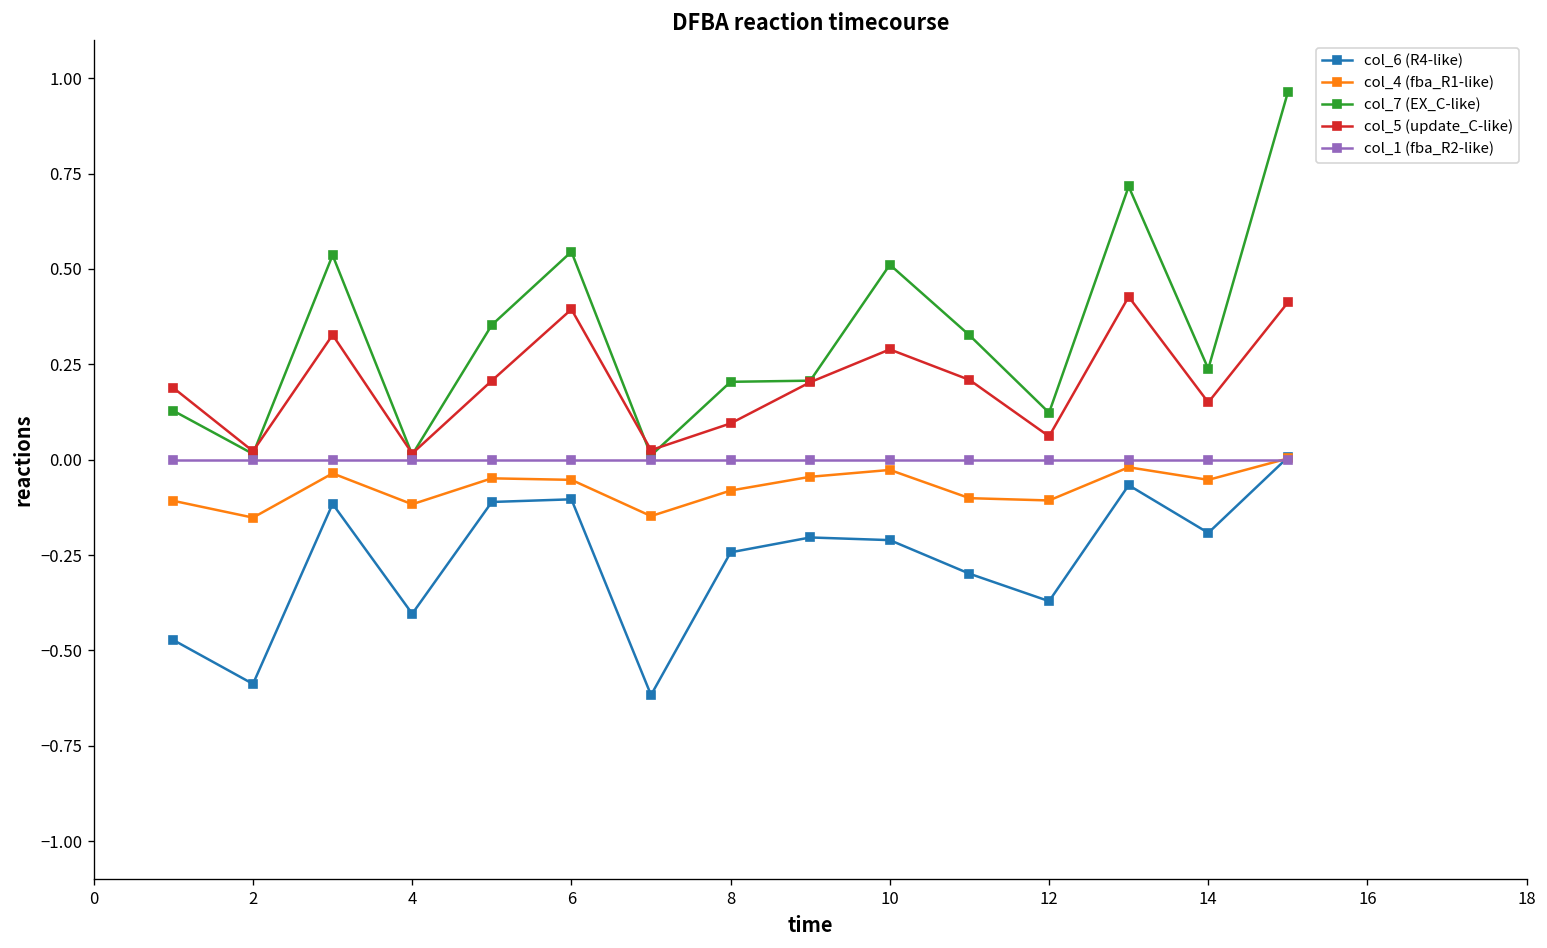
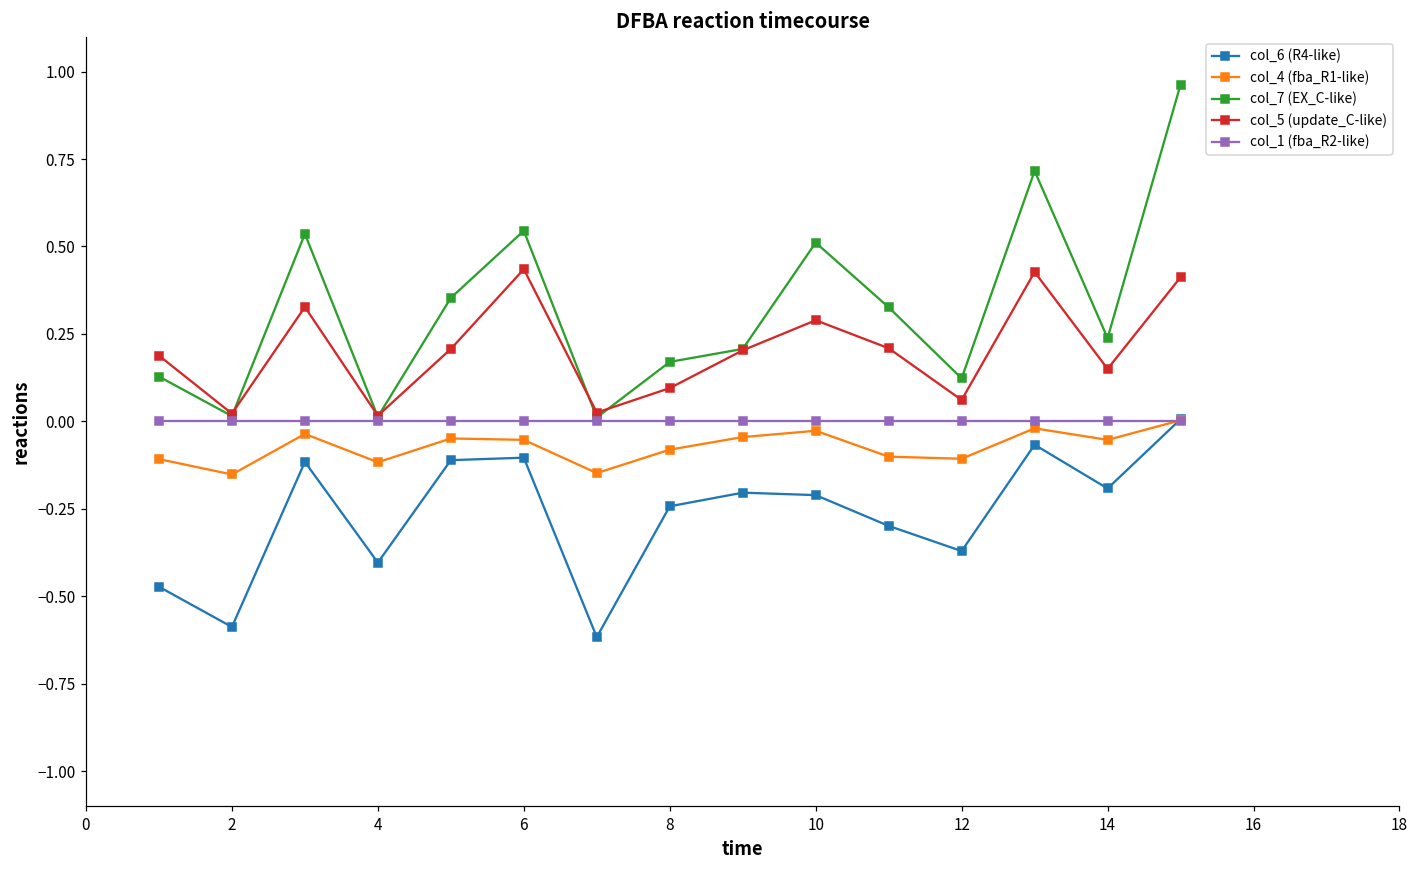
col_5 (update_C-like), 6: 0.39 -> 0.44
col_7 (EX_C-like), 8: 0.20 -> 0.17
